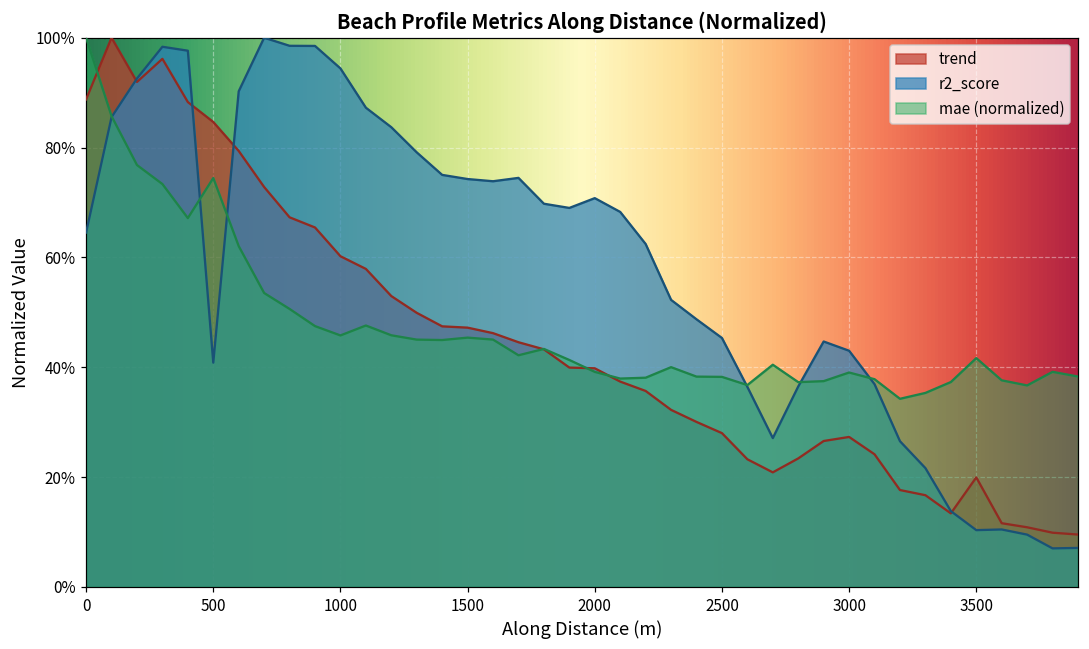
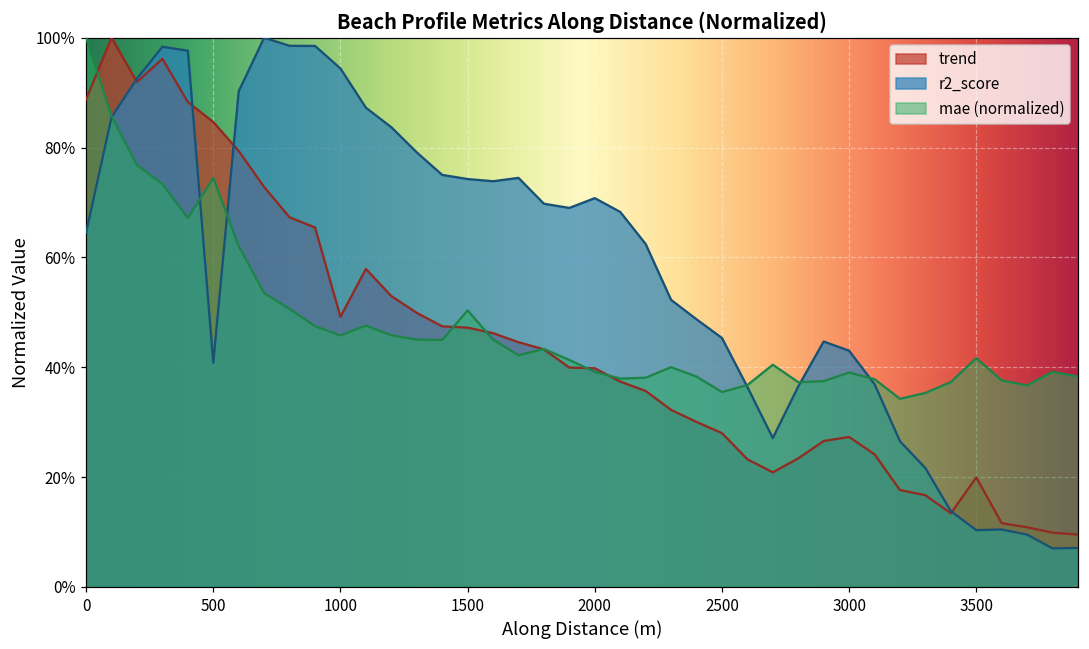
trend, 1000: 60% -> 49%
mae (normalized), 1500: 45% -> 50%
mae (normalized), 2500: 38% -> 35%
